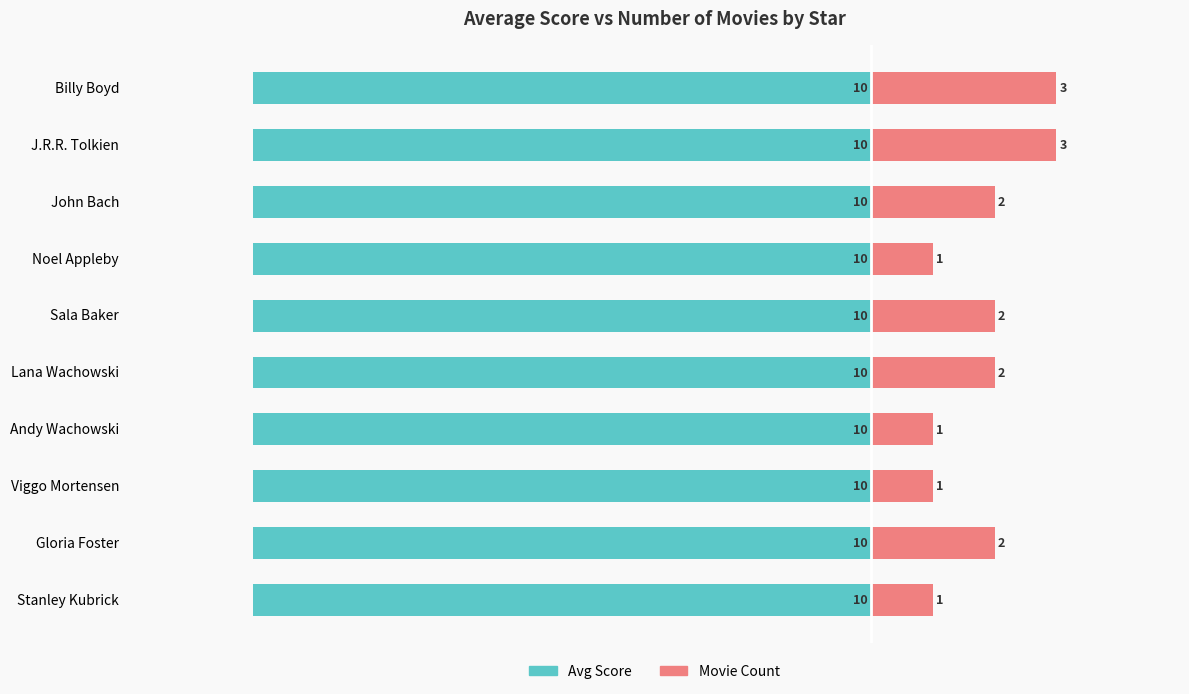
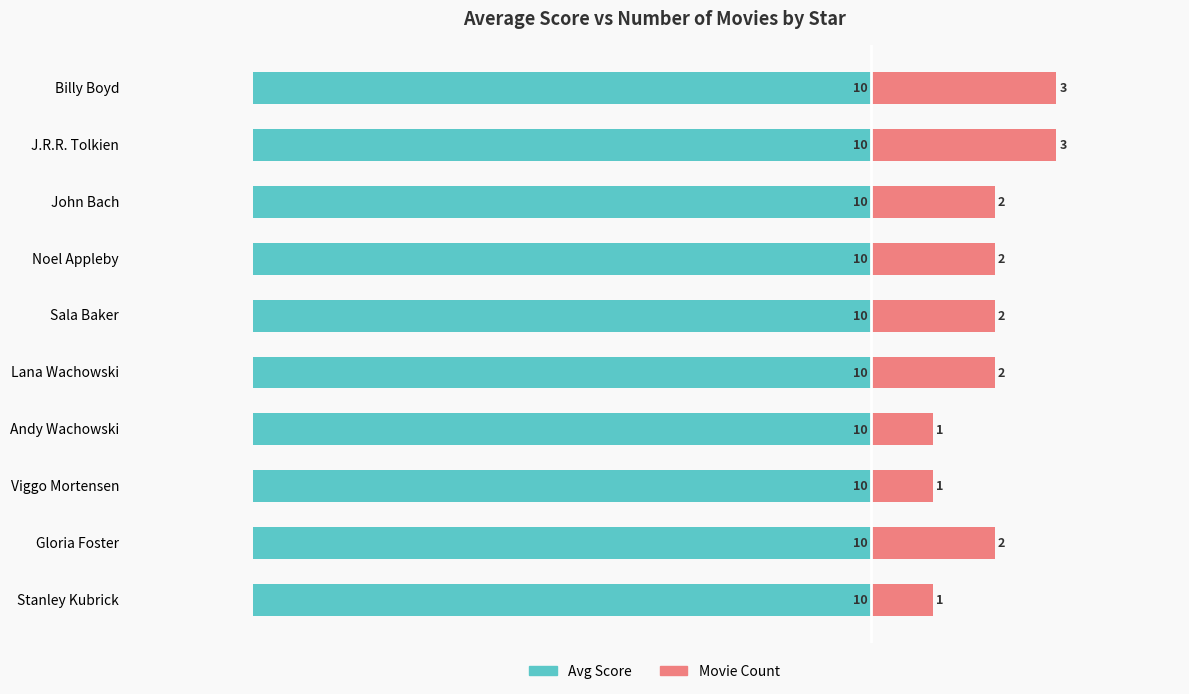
Movie Count, Noel Appleby: 1 -> 2
